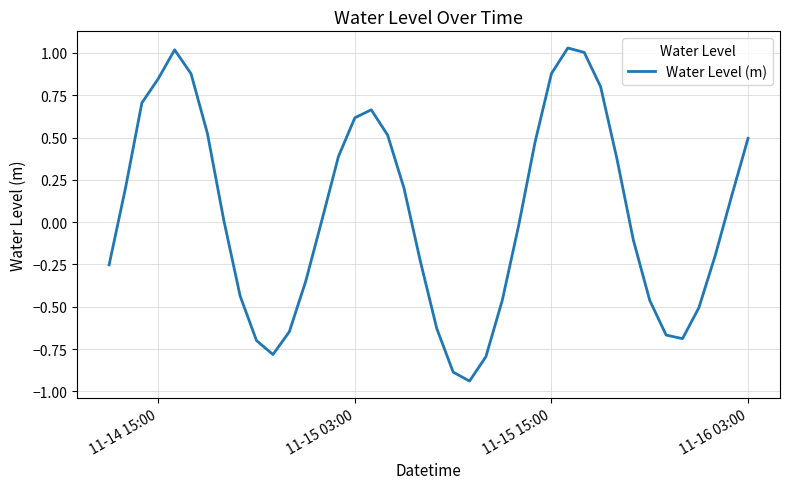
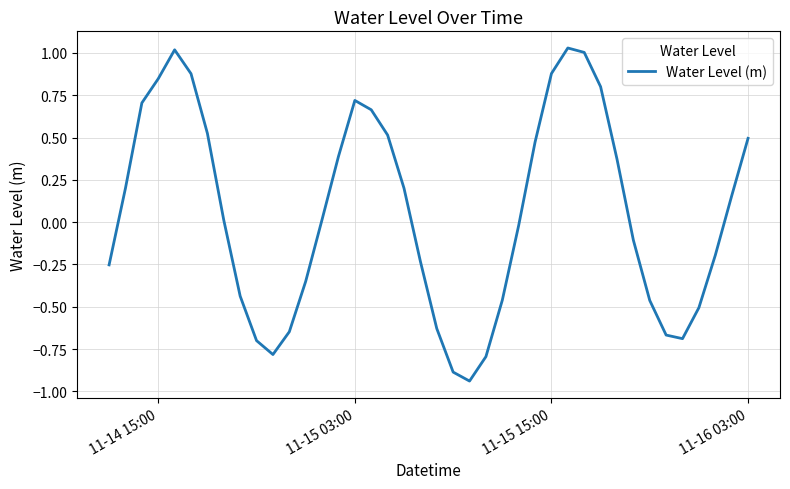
11-15 03:00: 0.62 -> 0.72
